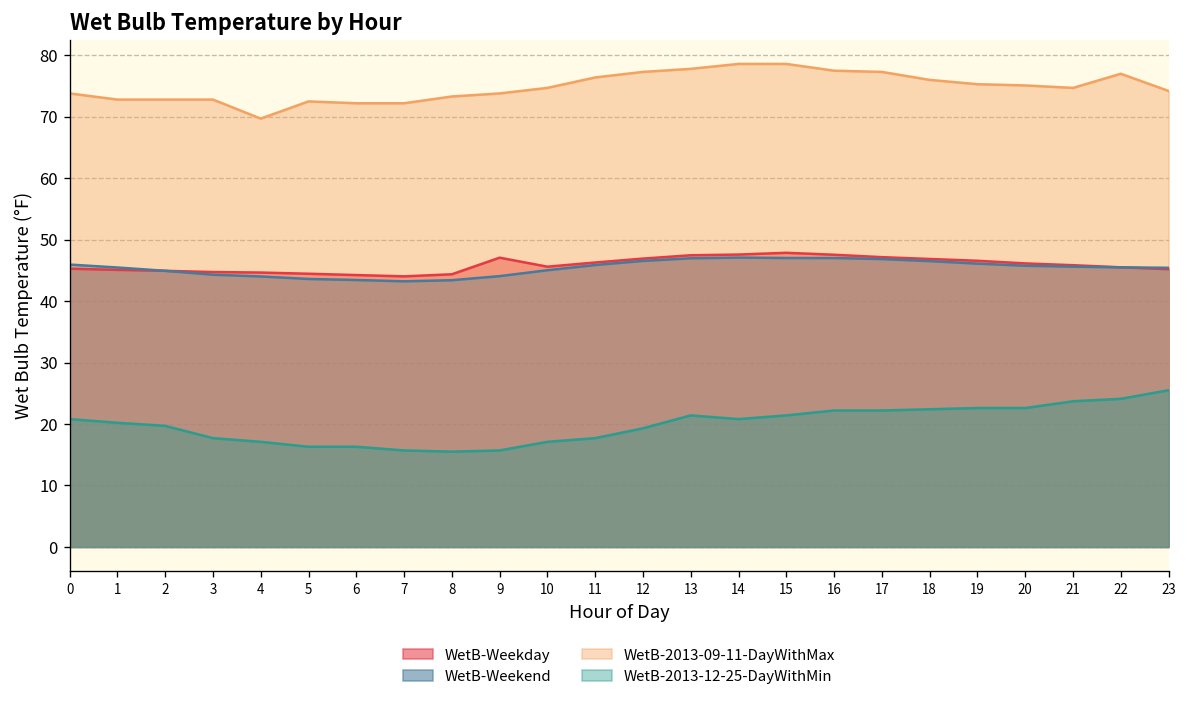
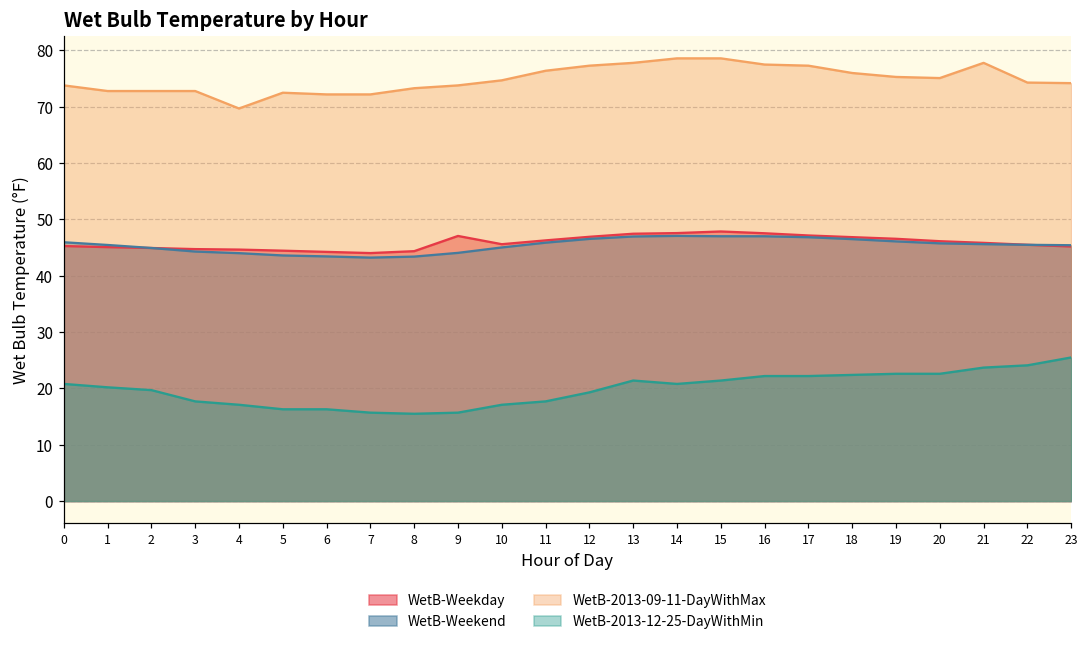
WetB-2013-09-11-DayWithMax, 21: 75 -> 78
WetB-2013-09-11-DayWithMax, 22: 77 -> 74
